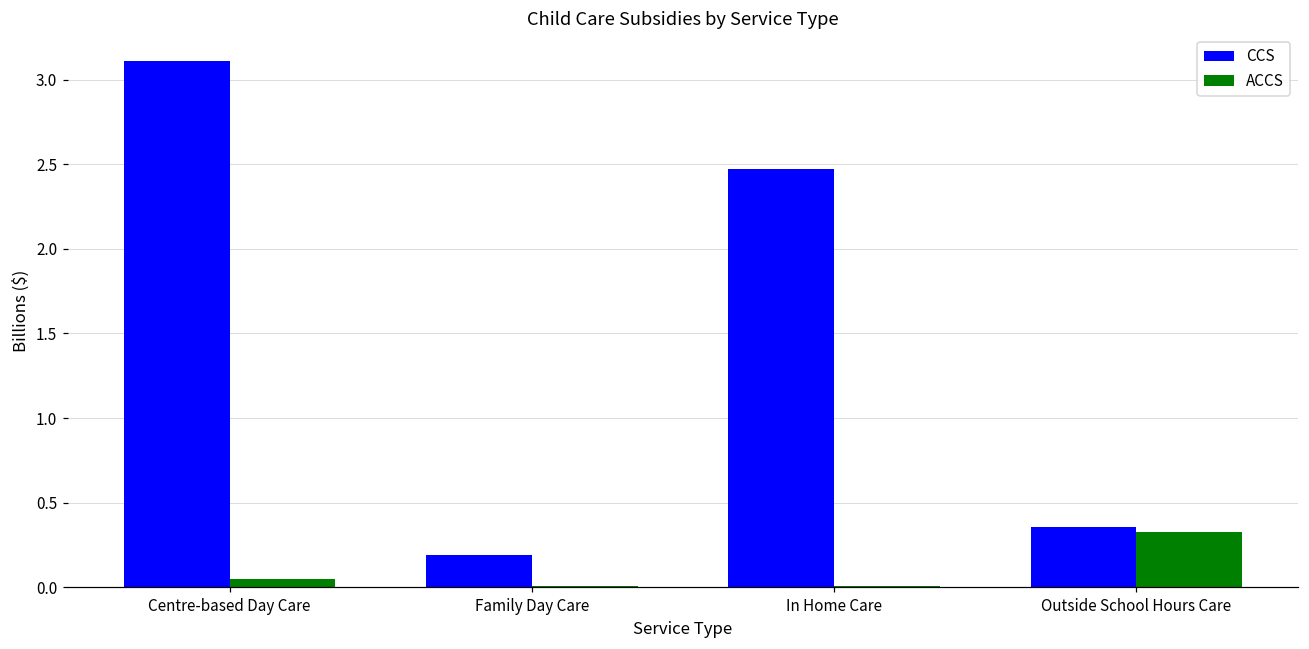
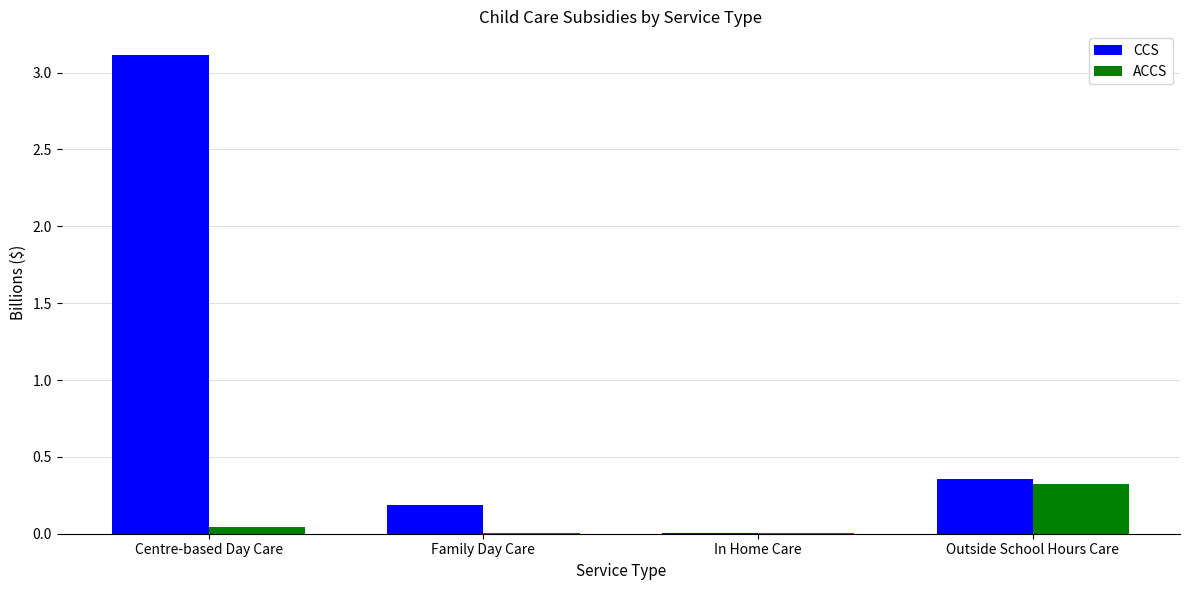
CCS, In Home Care: 2.47 -> 0.00
